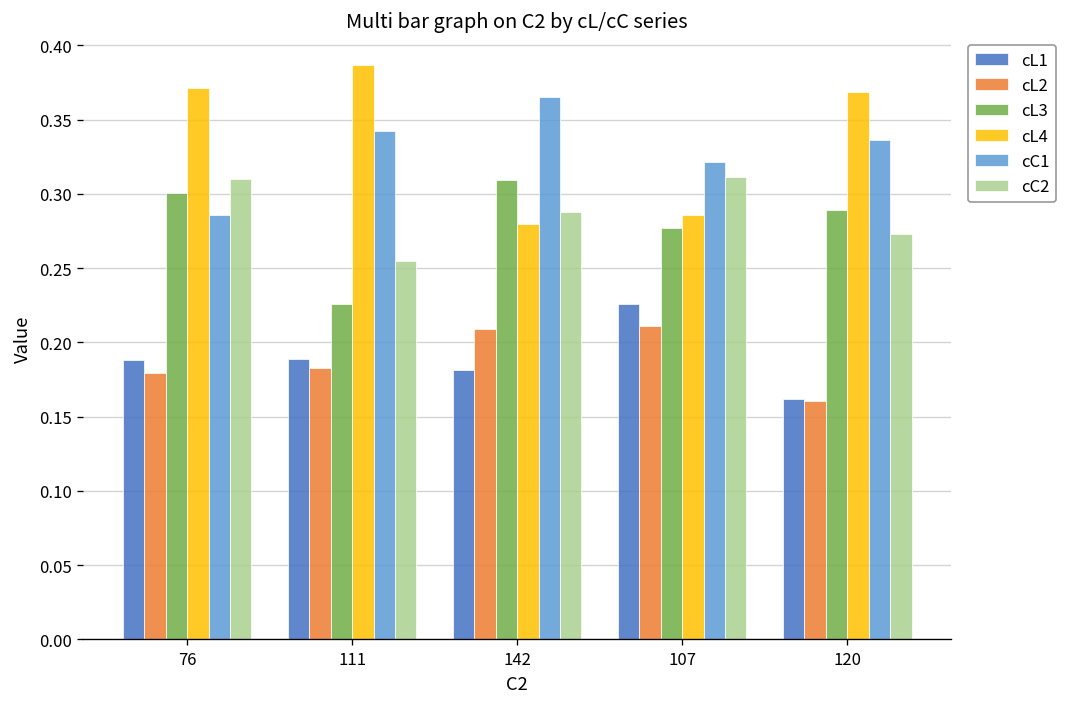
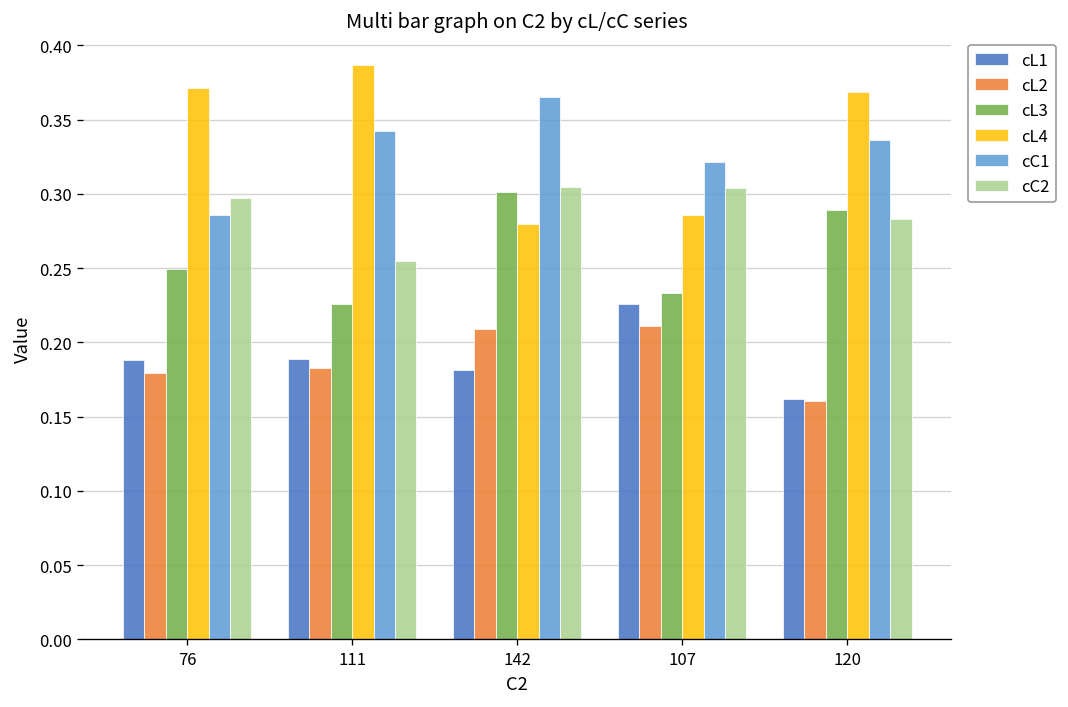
cL3, 76: 0.301 -> 0.250
cC2, 76: 0.310 -> 0.297
cL3, 142: 0.309 -> 0.301
cC2, 142: 0.287 -> 0.304
cL3, 107: 0.277 -> 0.233
cC2, 107: 0.311 -> 0.304
cC2, 120: 0.273 -> 0.283
